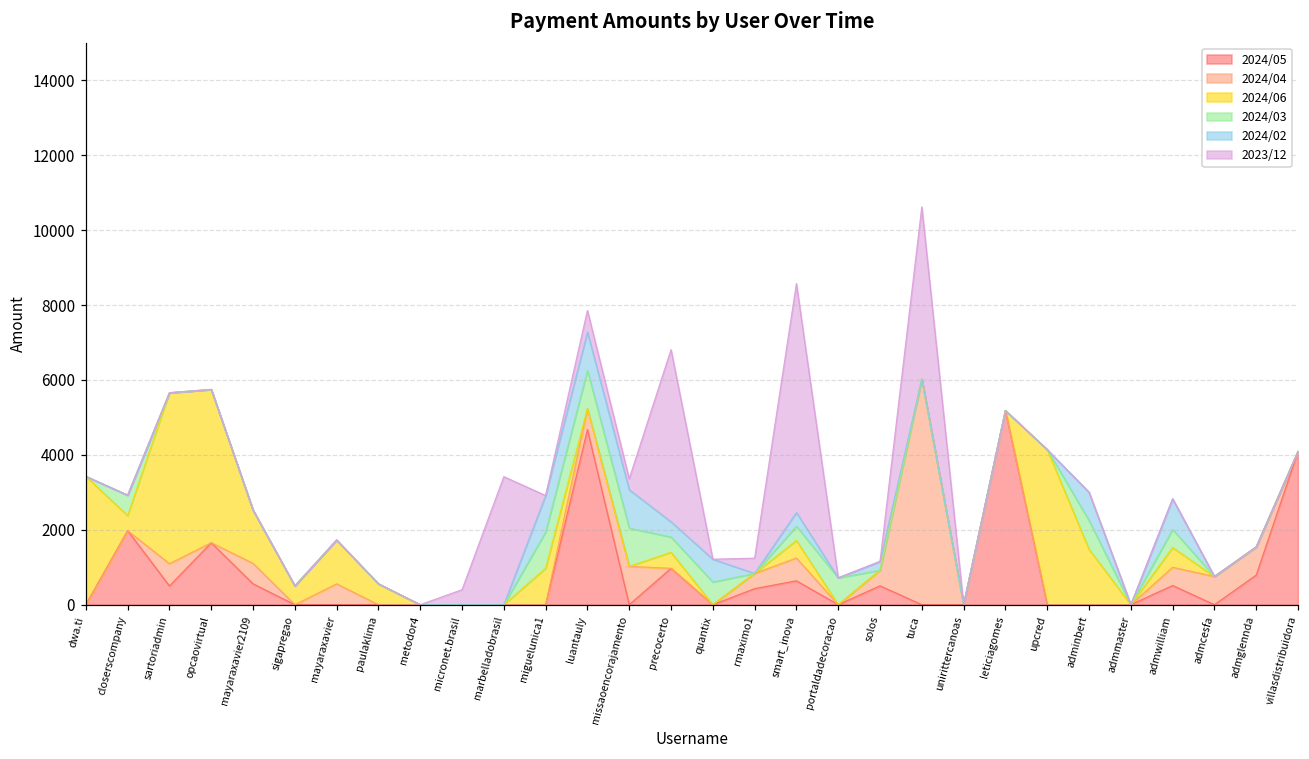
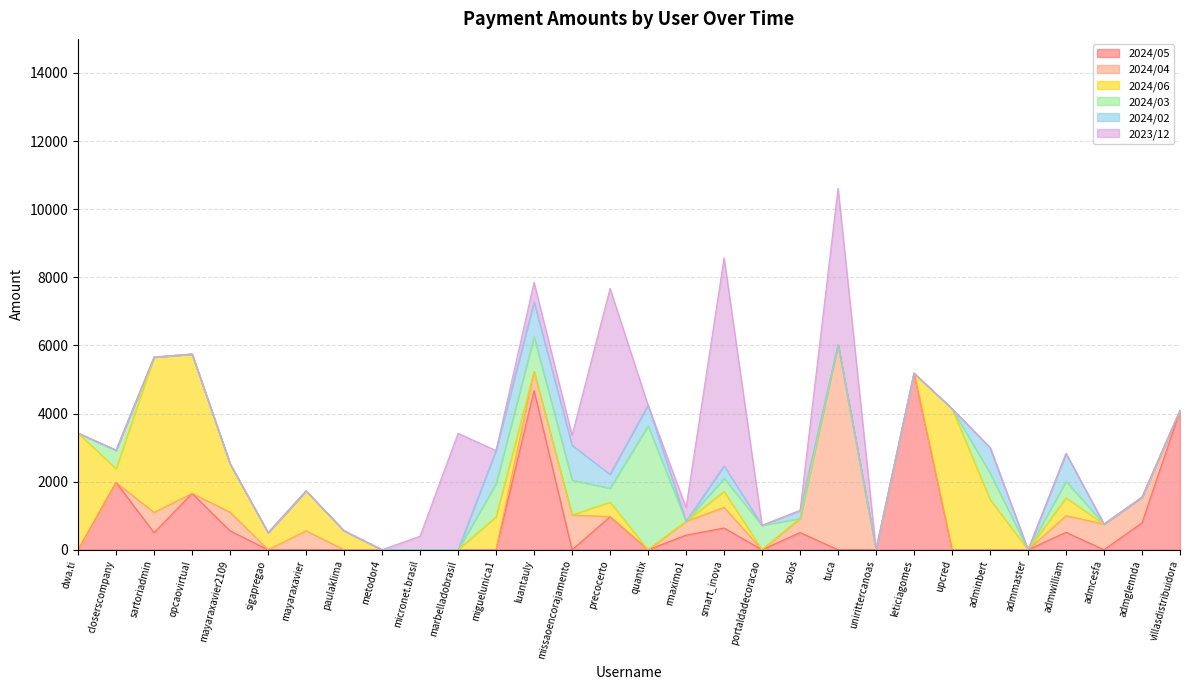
2023/12, precocerto: 4600 -> 5500
2024/03, quantix: 600 -> 3600
